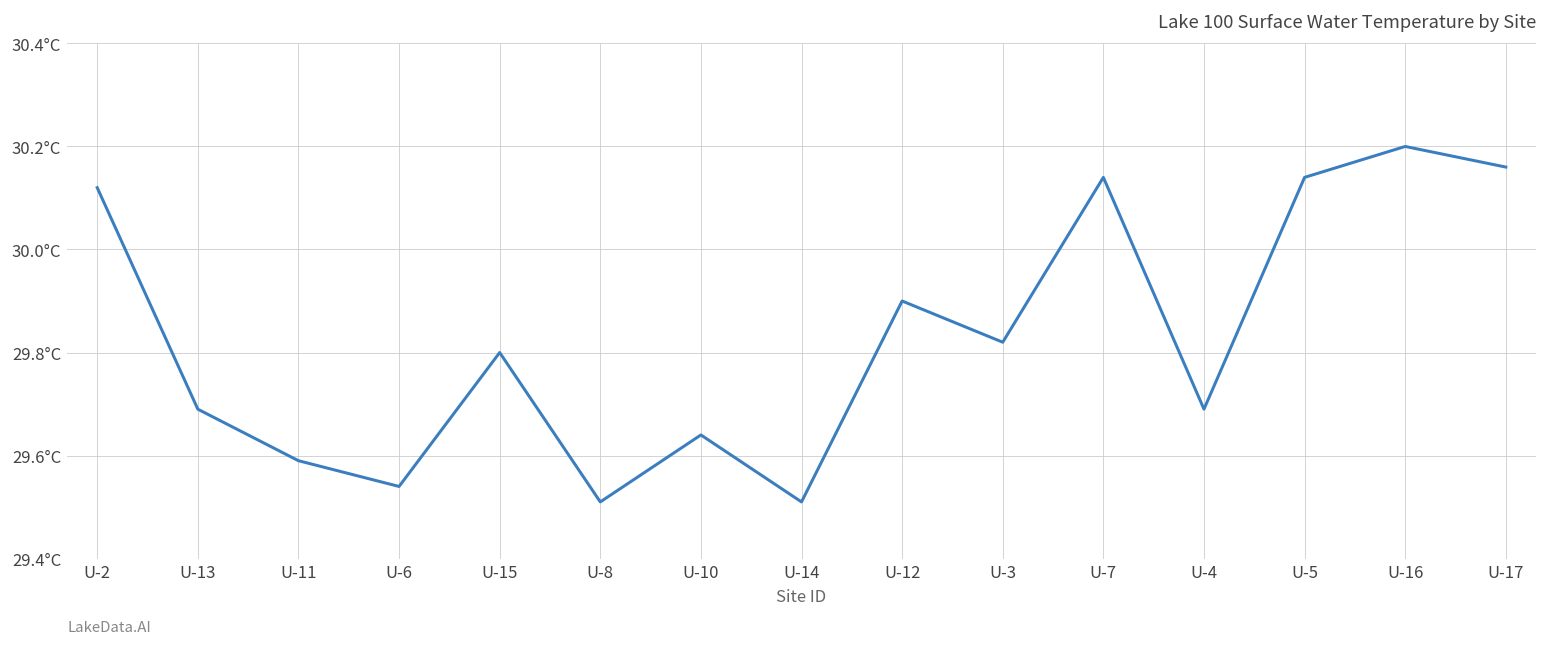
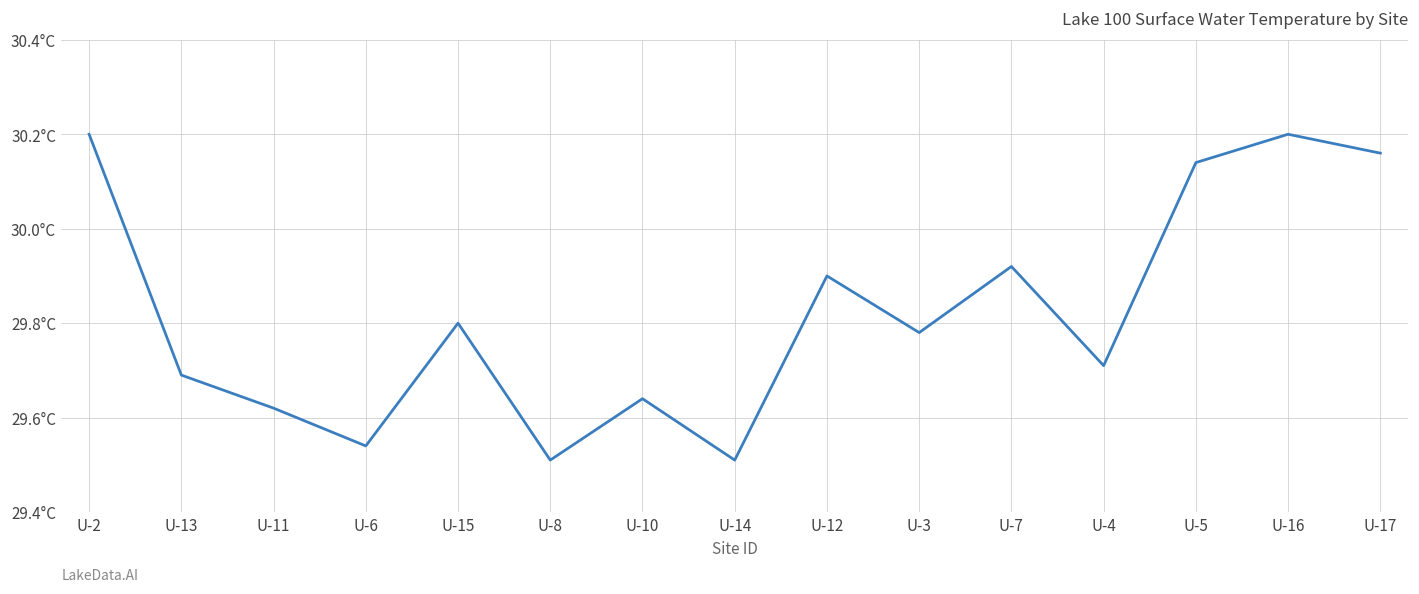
U-2: 30.12°C -> 30.20°C
U-11: 29.59°C -> 29.62°C
U-3: 29.82°C -> 29.78°C
U-7: 30.14°C -> 29.92°C
U-4: 29.69°C -> 29.71°C
